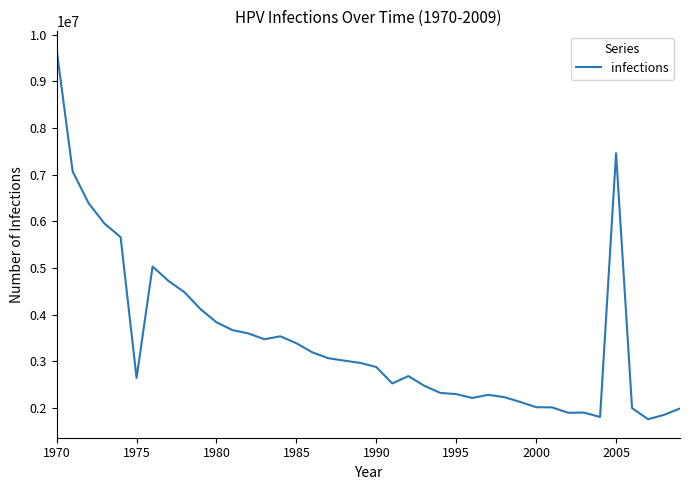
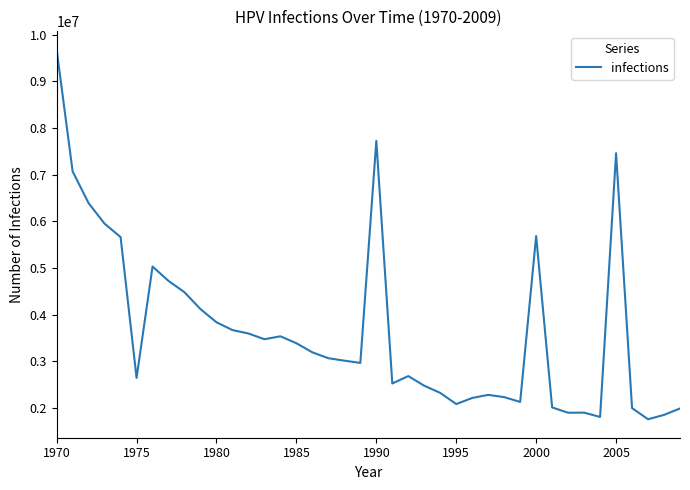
1990: 2900000 -> 7700000
1995: 2300000 -> 2100000
2000: 2000000 -> 5700000
